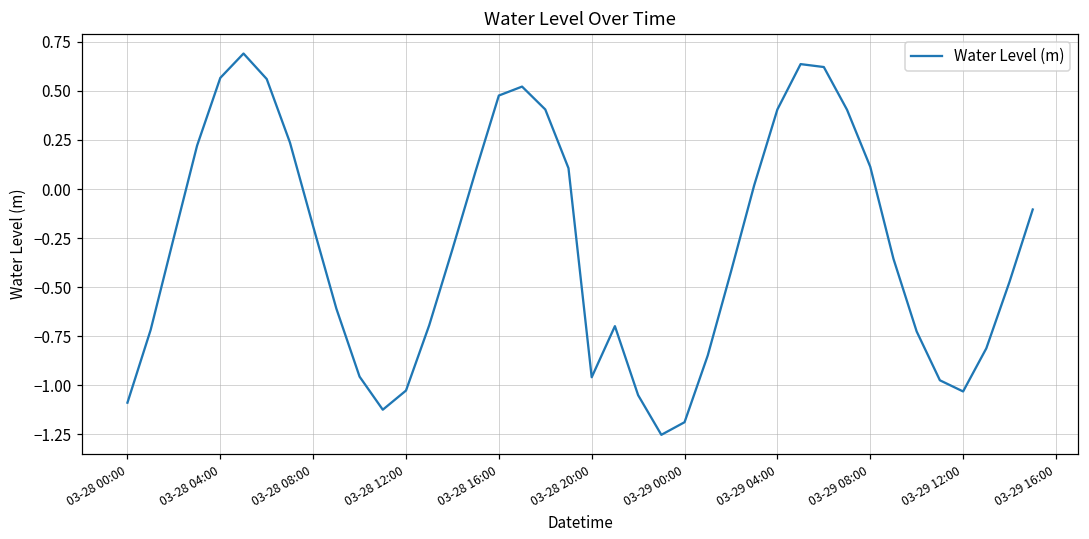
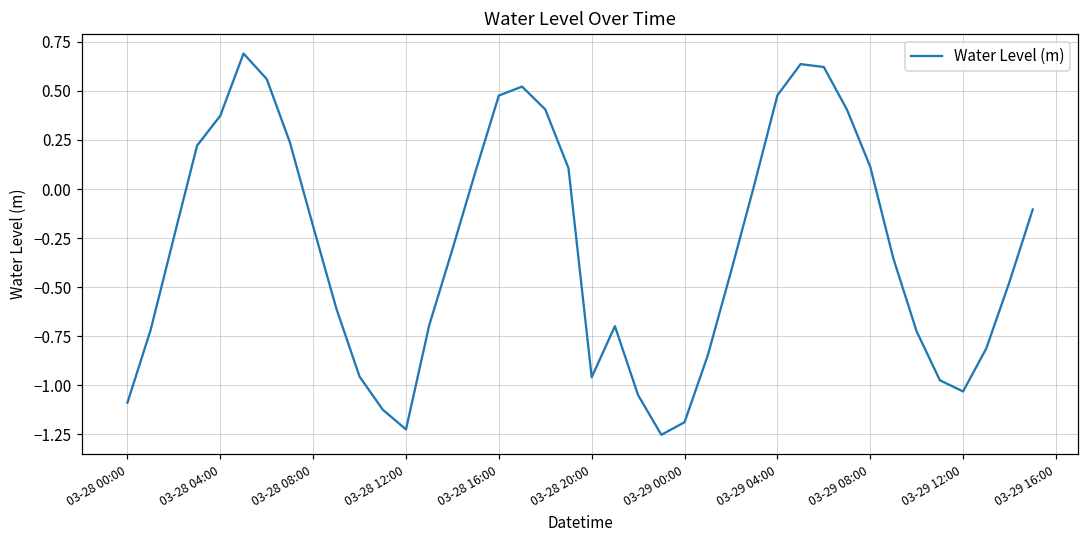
03-28 04:00: 0.57 -> 0.37
03-28 12:00: -1.03 -> -1.23
03-29 04:00: 0.41 -> 0.48
